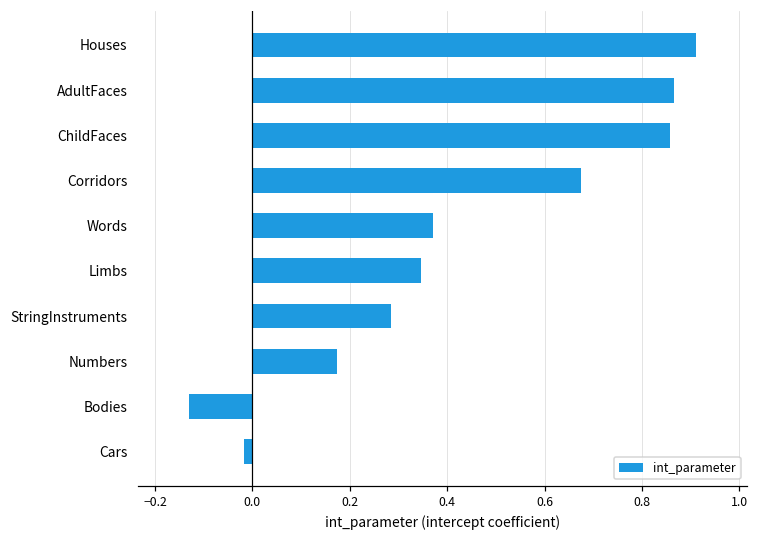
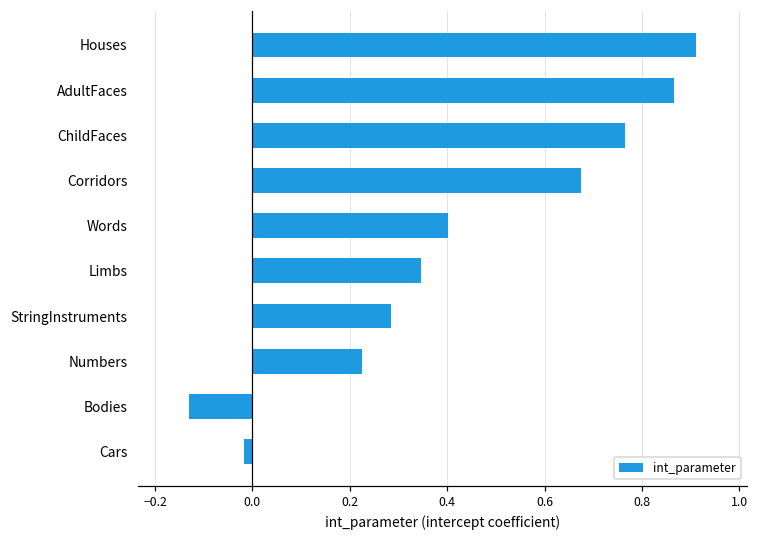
ChildFaces: 0.86 -> 0.77
Words: 0.37 -> 0.40
Numbers: 0.17 -> 0.23
